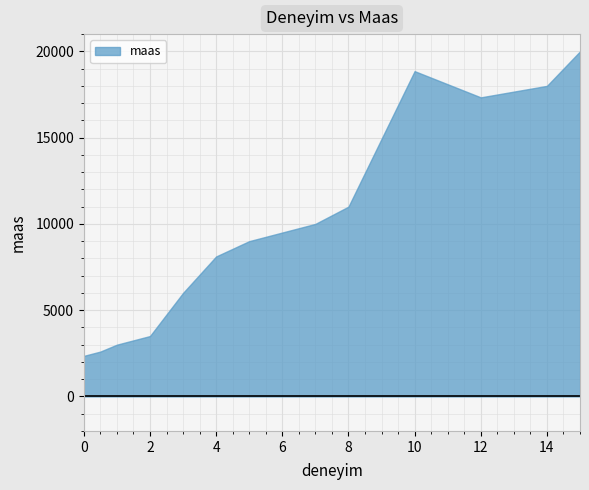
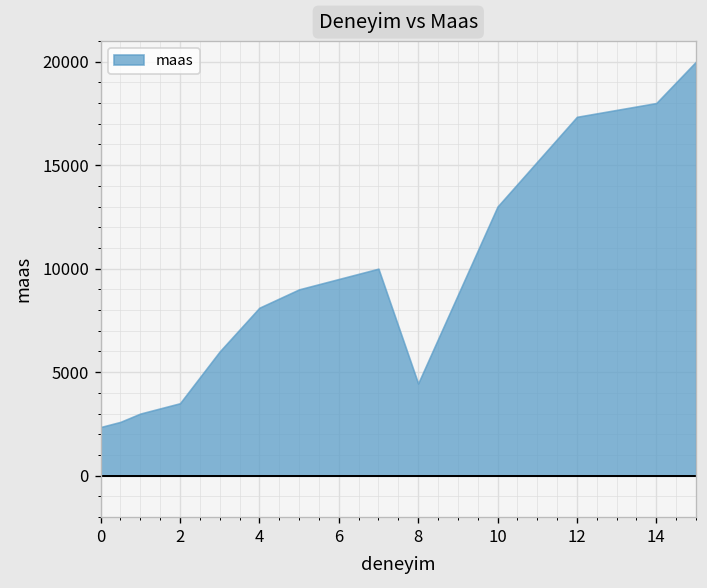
8: 11000 -> 4500
10: 18900 -> 13000
